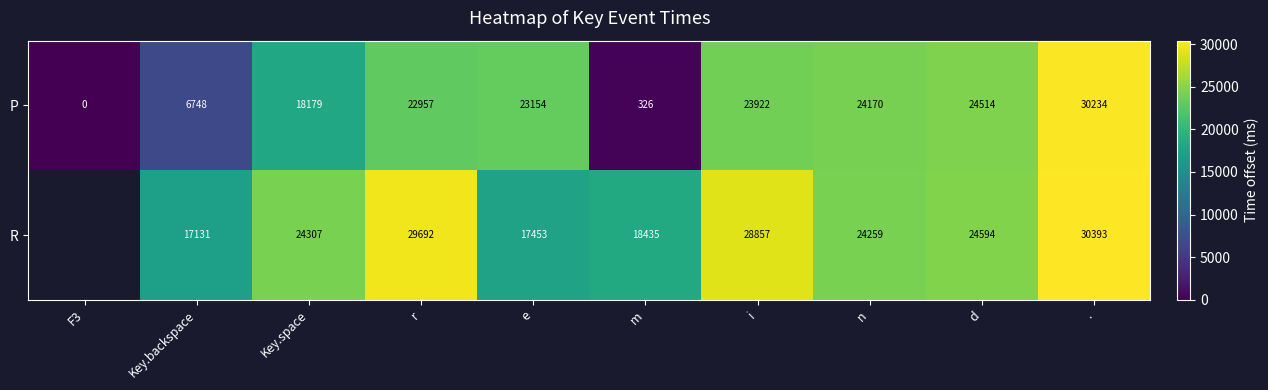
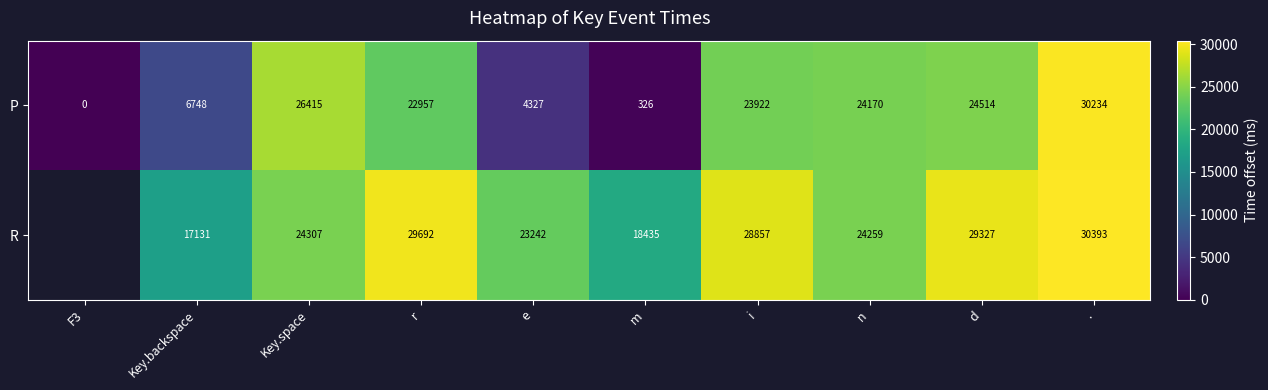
P, Key.space: 18179 -> 26415
P, e: 23154 -> 4327
R, e: 17453 -> 23242
R, d: 24594 -> 29327
